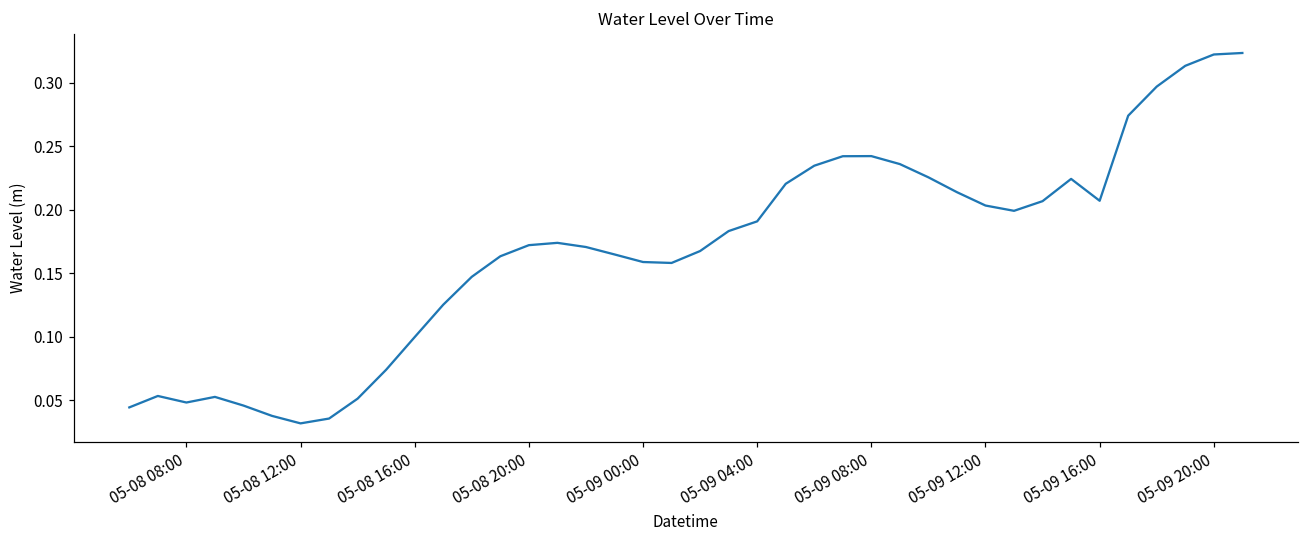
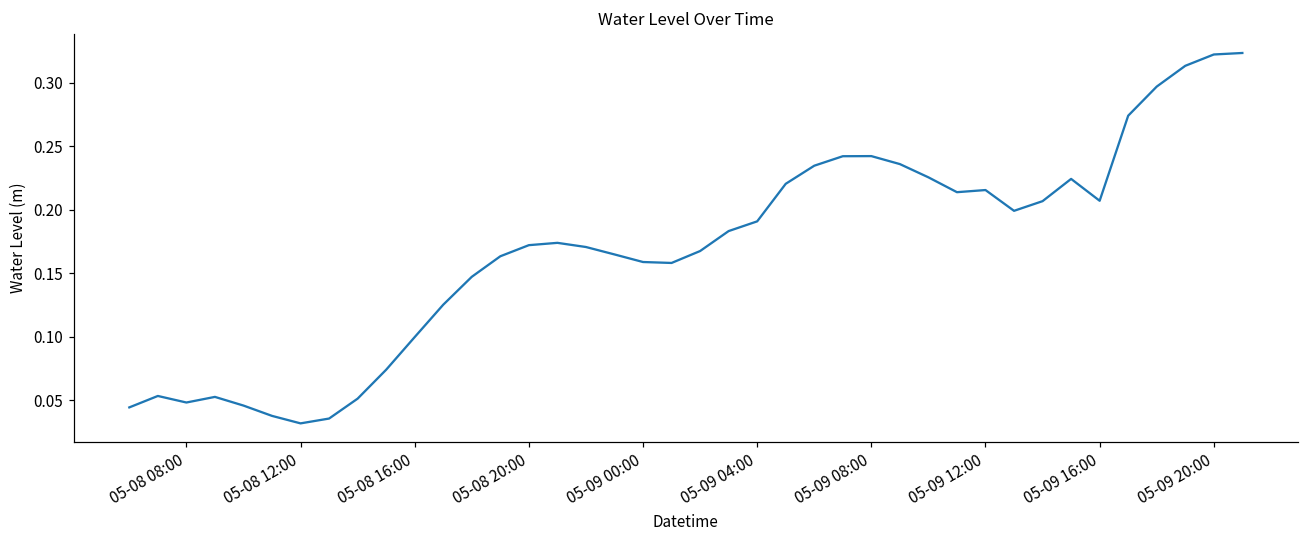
05-09 12:00: 0.203 -> 0.215
